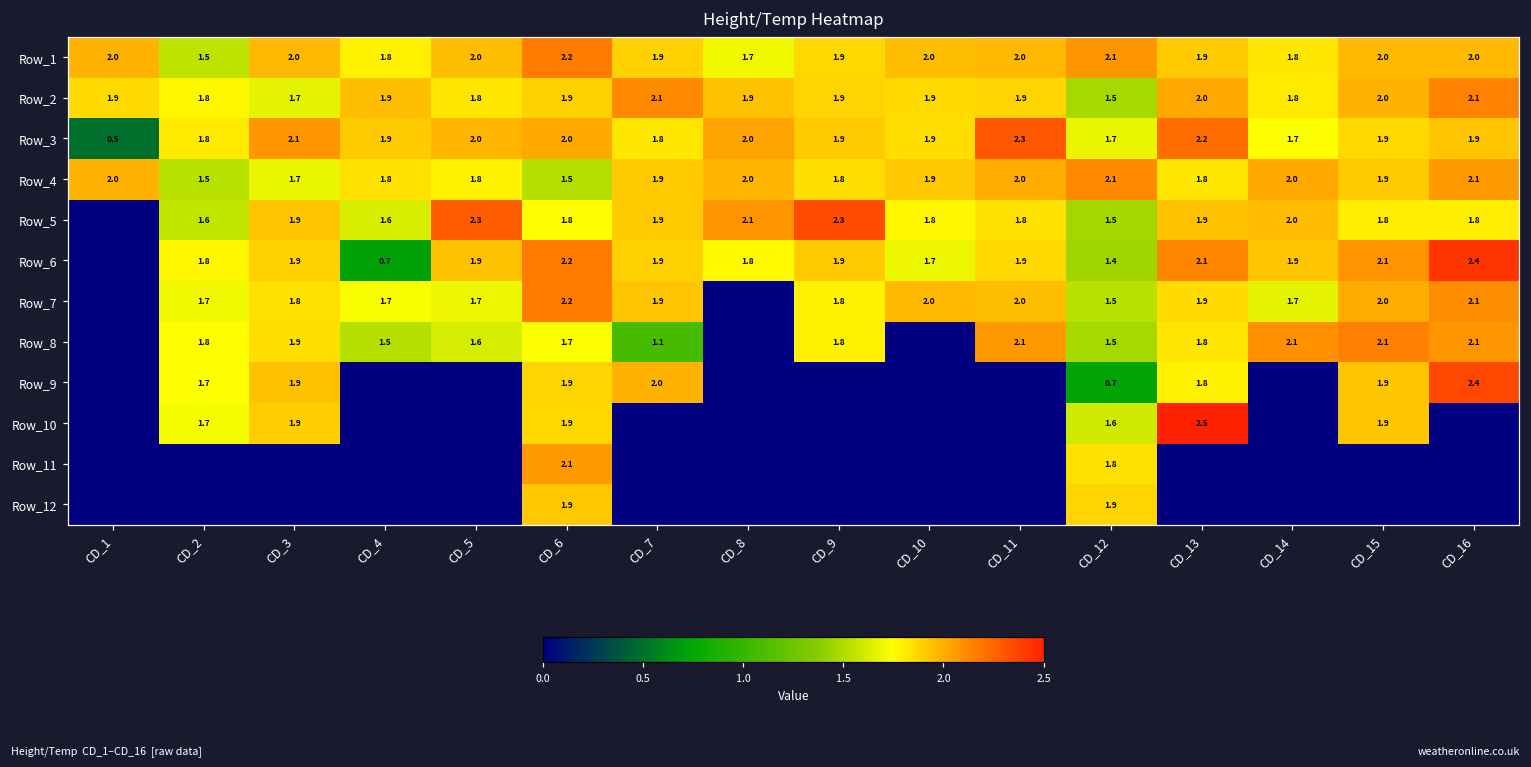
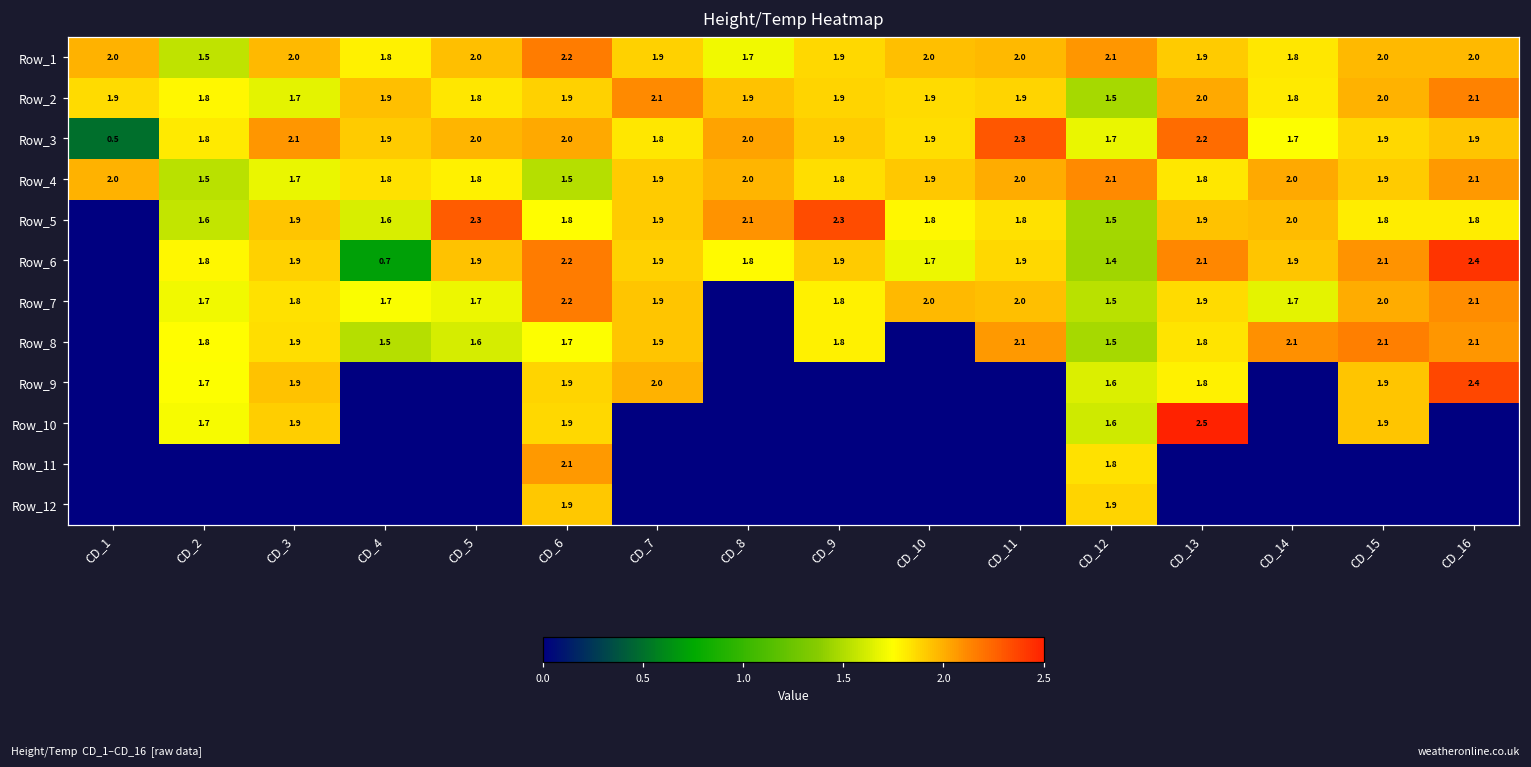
Row_8, CD_7: 1.1 -> 1.9
Row_9, CD_12: 0.7 -> 1.6
